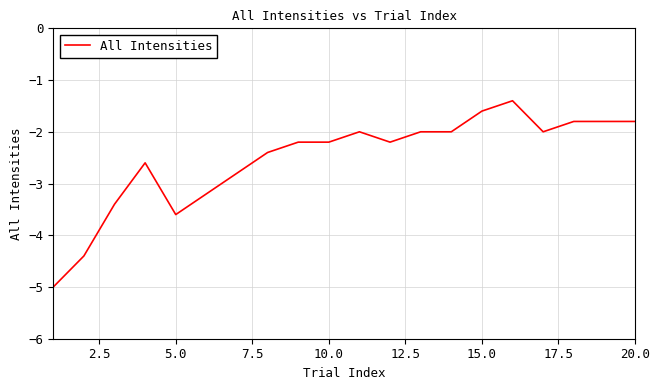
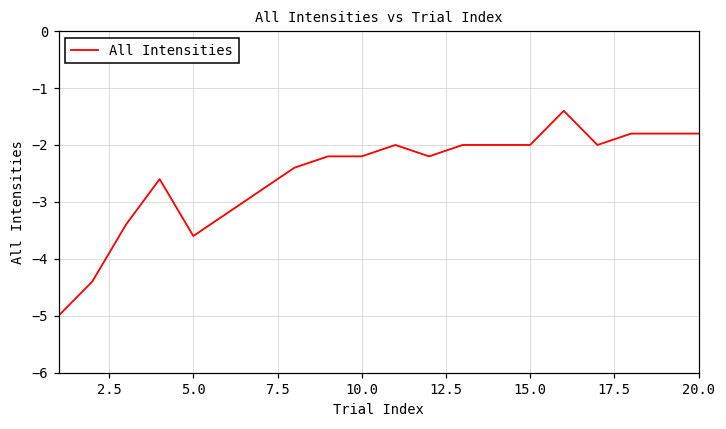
15.0: -1.6 -> -2.0
